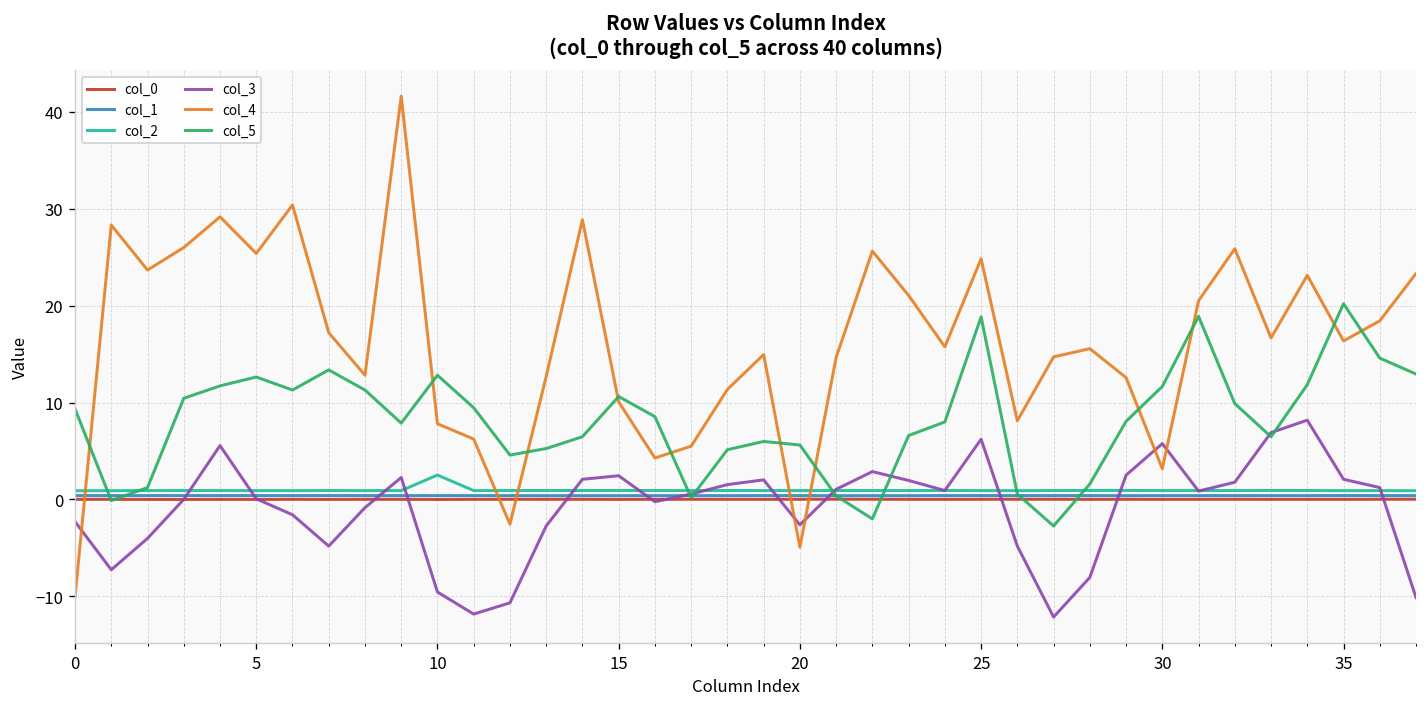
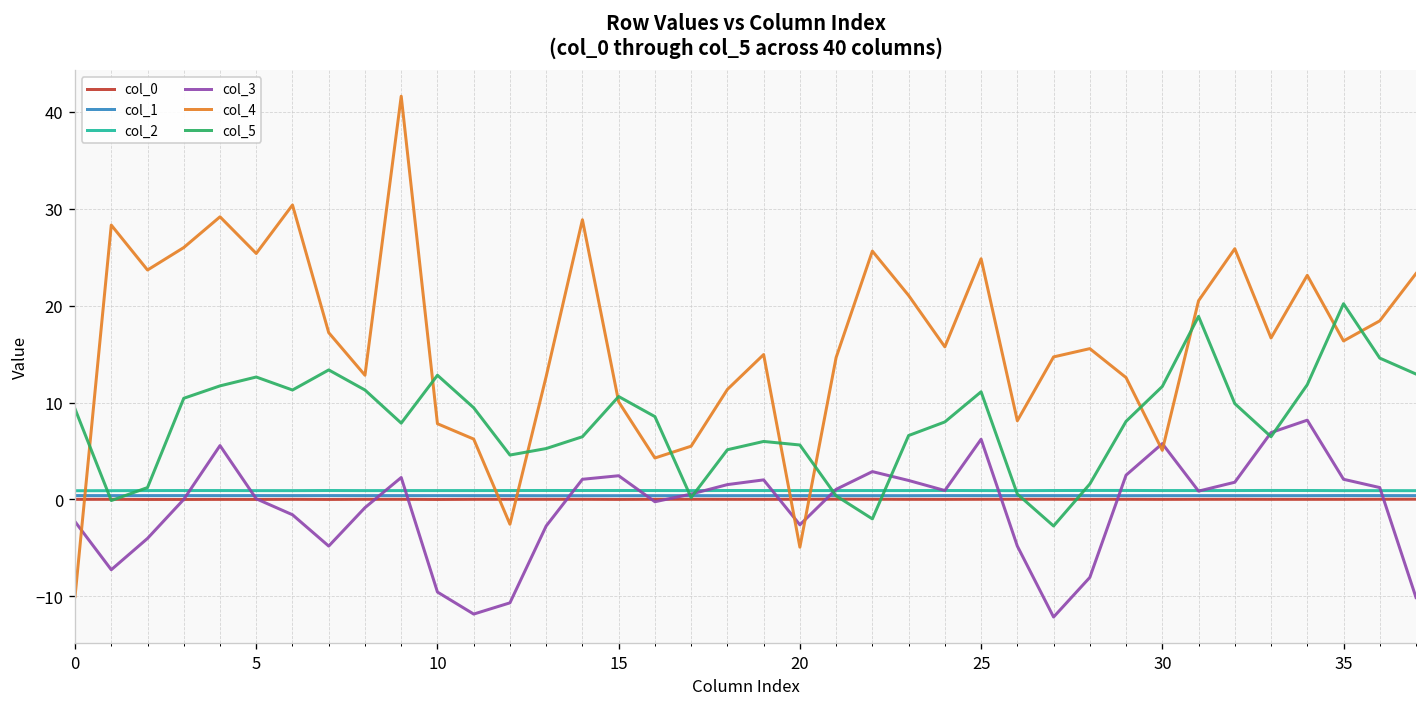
col_2, 10: 3 -> 1
col_5, 25: 19 -> 11
col_4, 30: 3 -> 5
